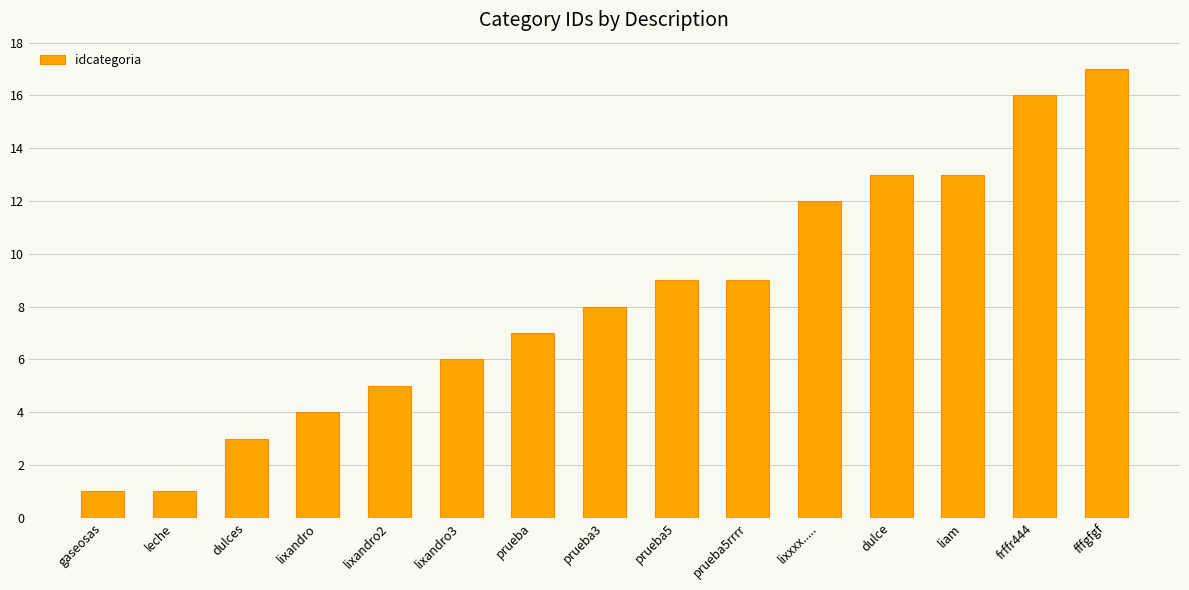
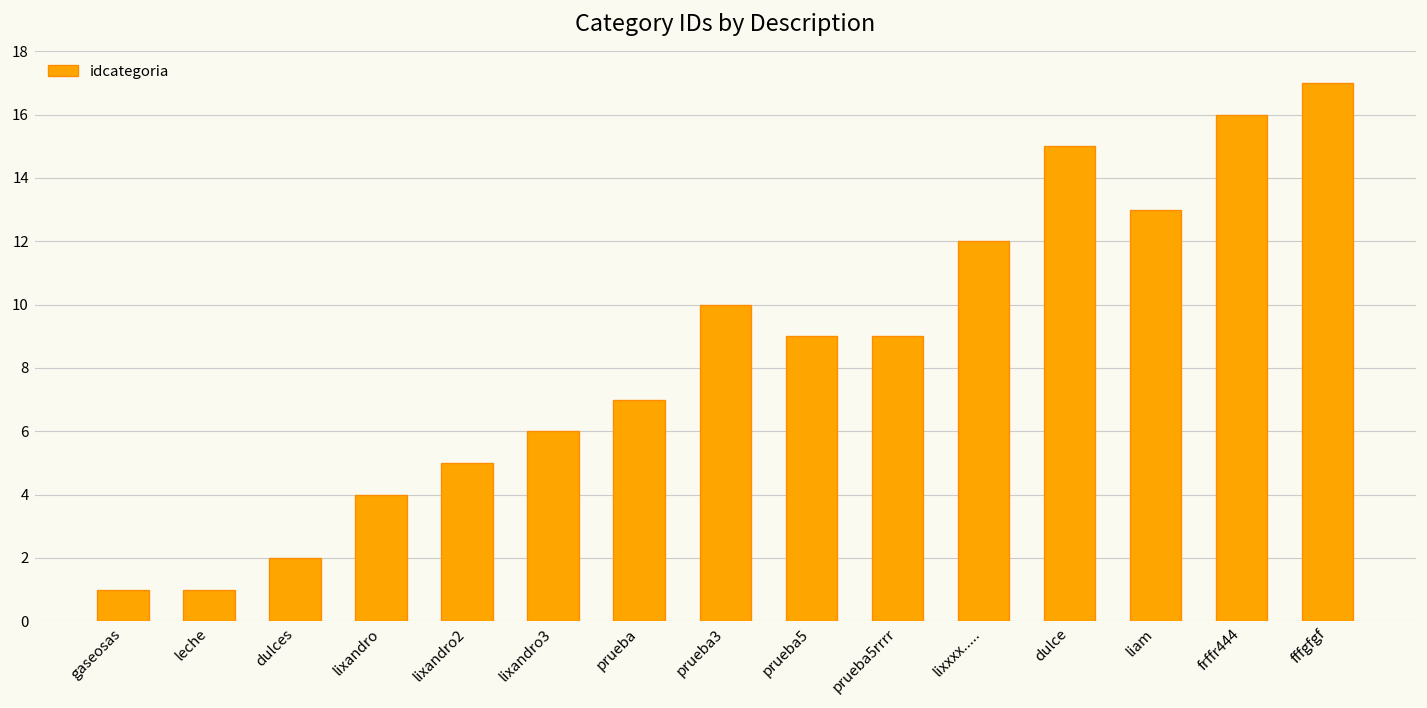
dulces: 3 -> 2
prueba3: 8 -> 10
dulce: 13 -> 15
